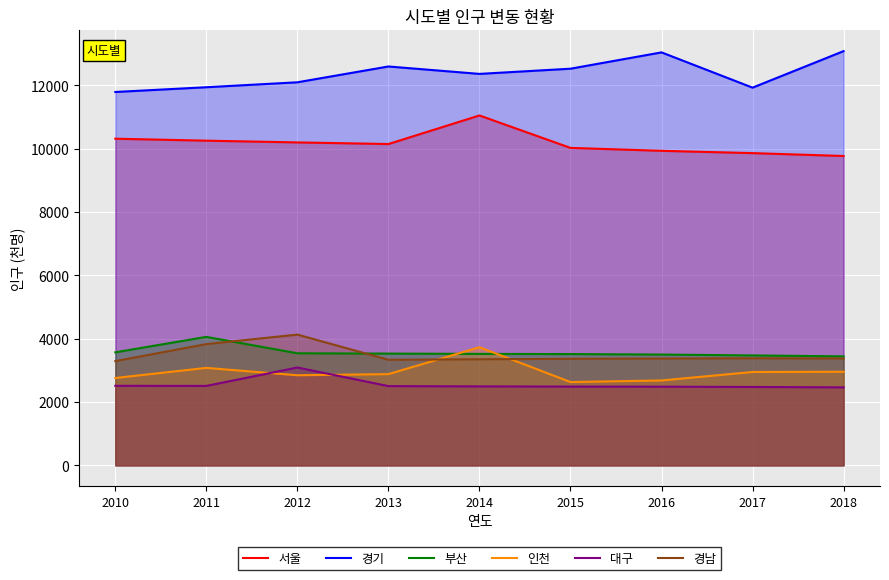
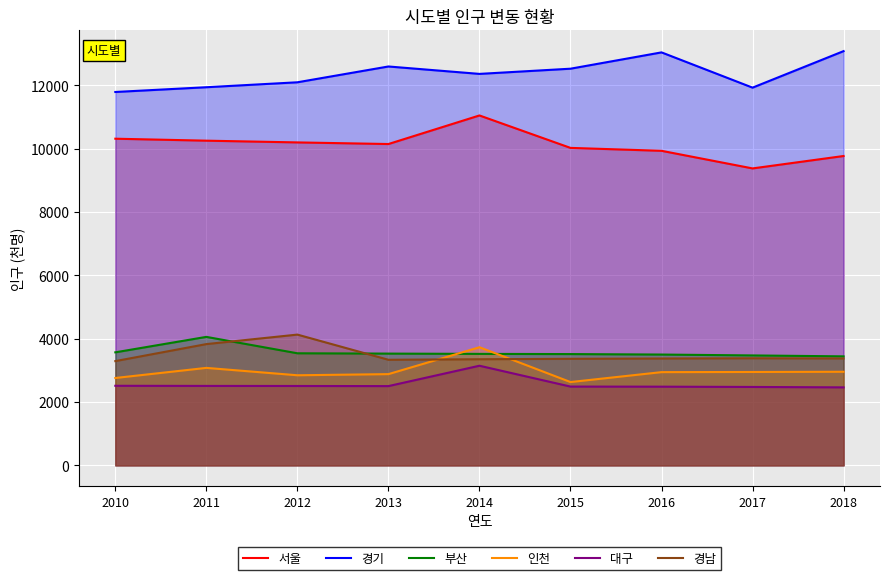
대구, 2012: 3100 -> 2500
대구, 2014: 2500 -> 3100
인천, 2016: 2700 -> 2900
서울, 2017: 9900 -> 9400
